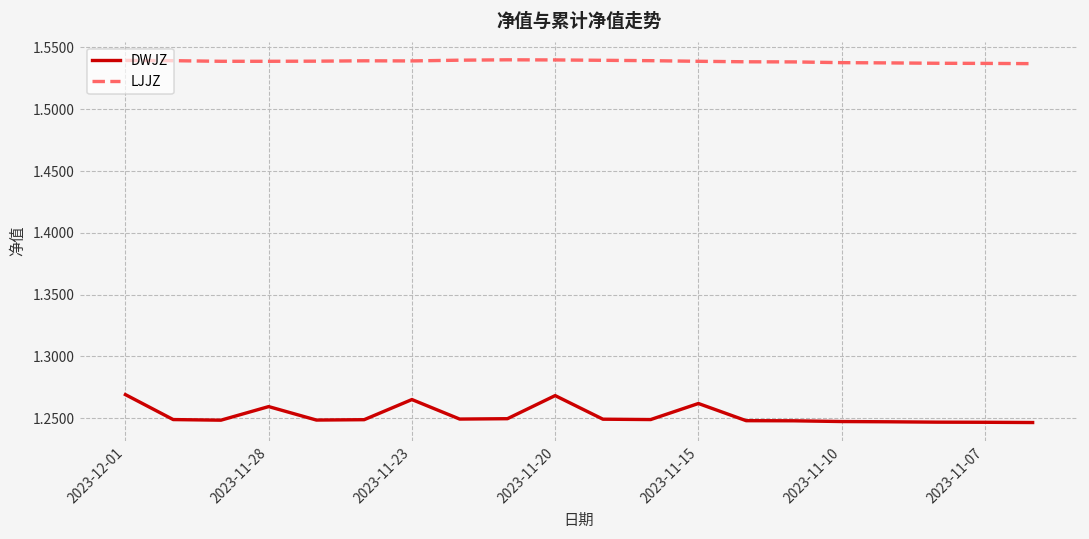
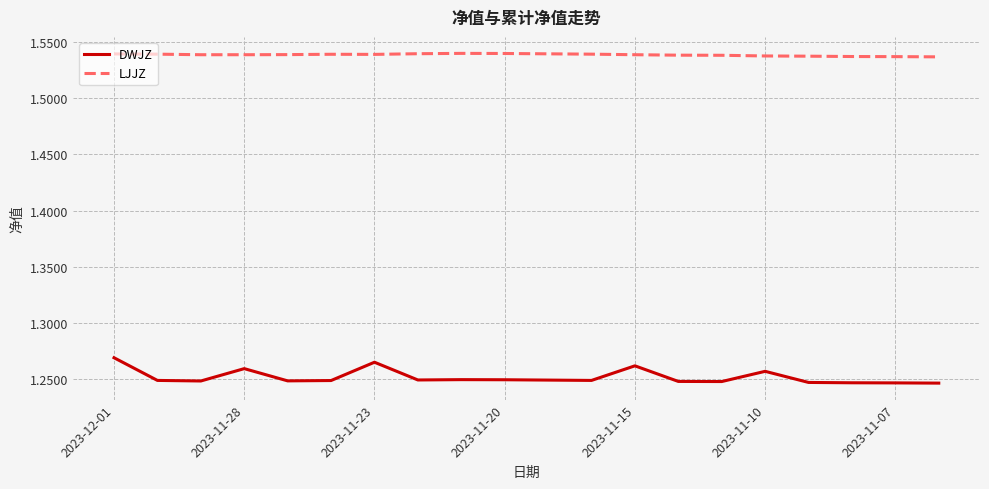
DWJZ, 2023-11-20: 1.268 -> 1.249
DWJZ, 2023-11-10: 1.247 -> 1.257
